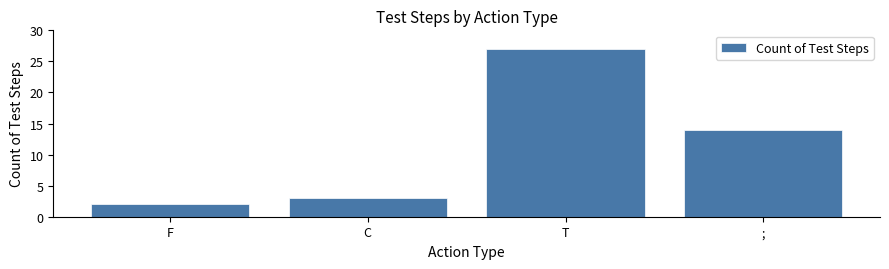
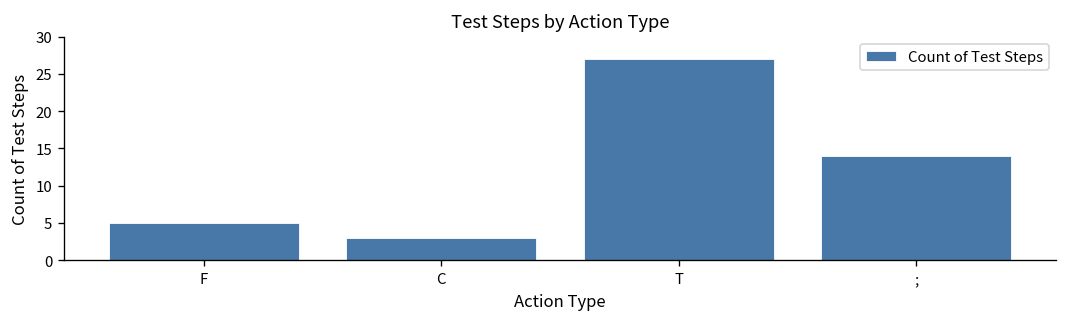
F: 2 -> 5
